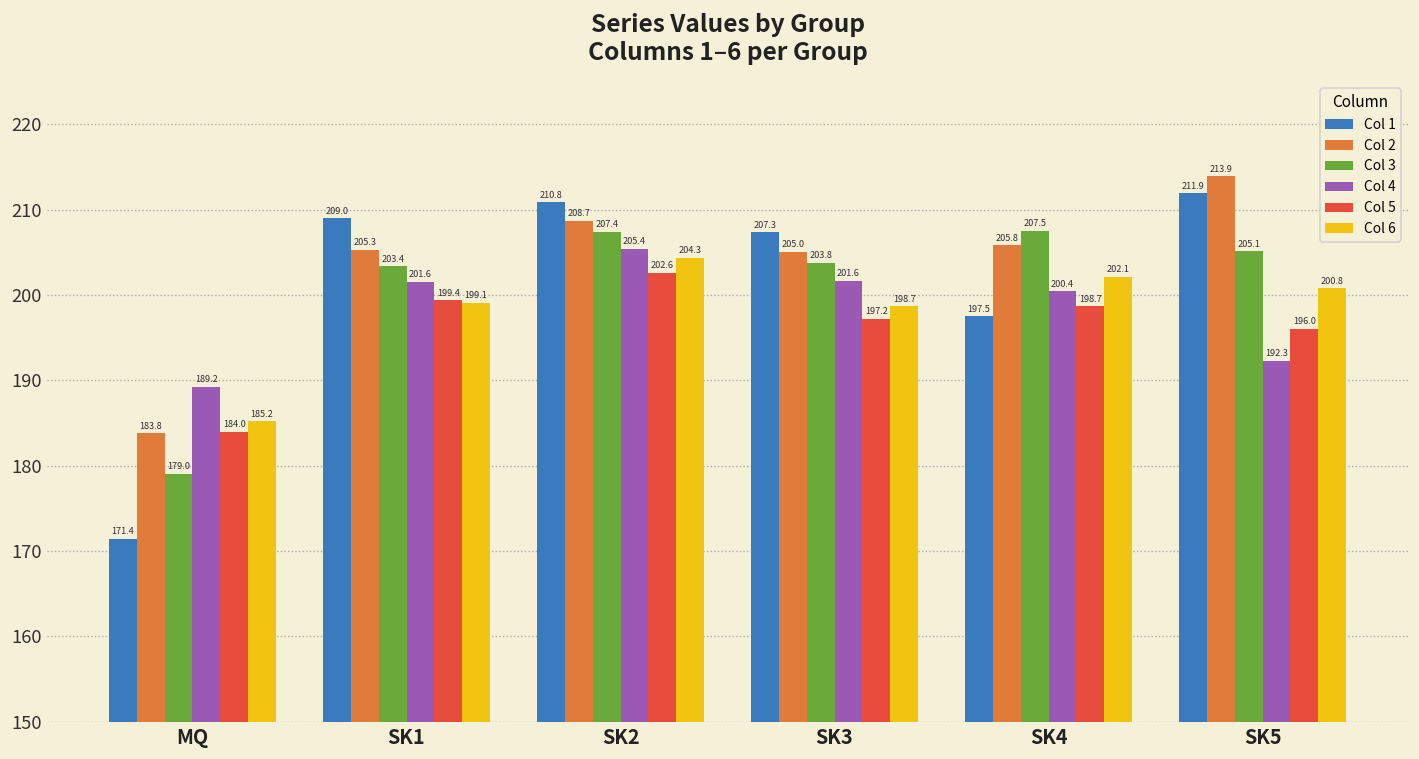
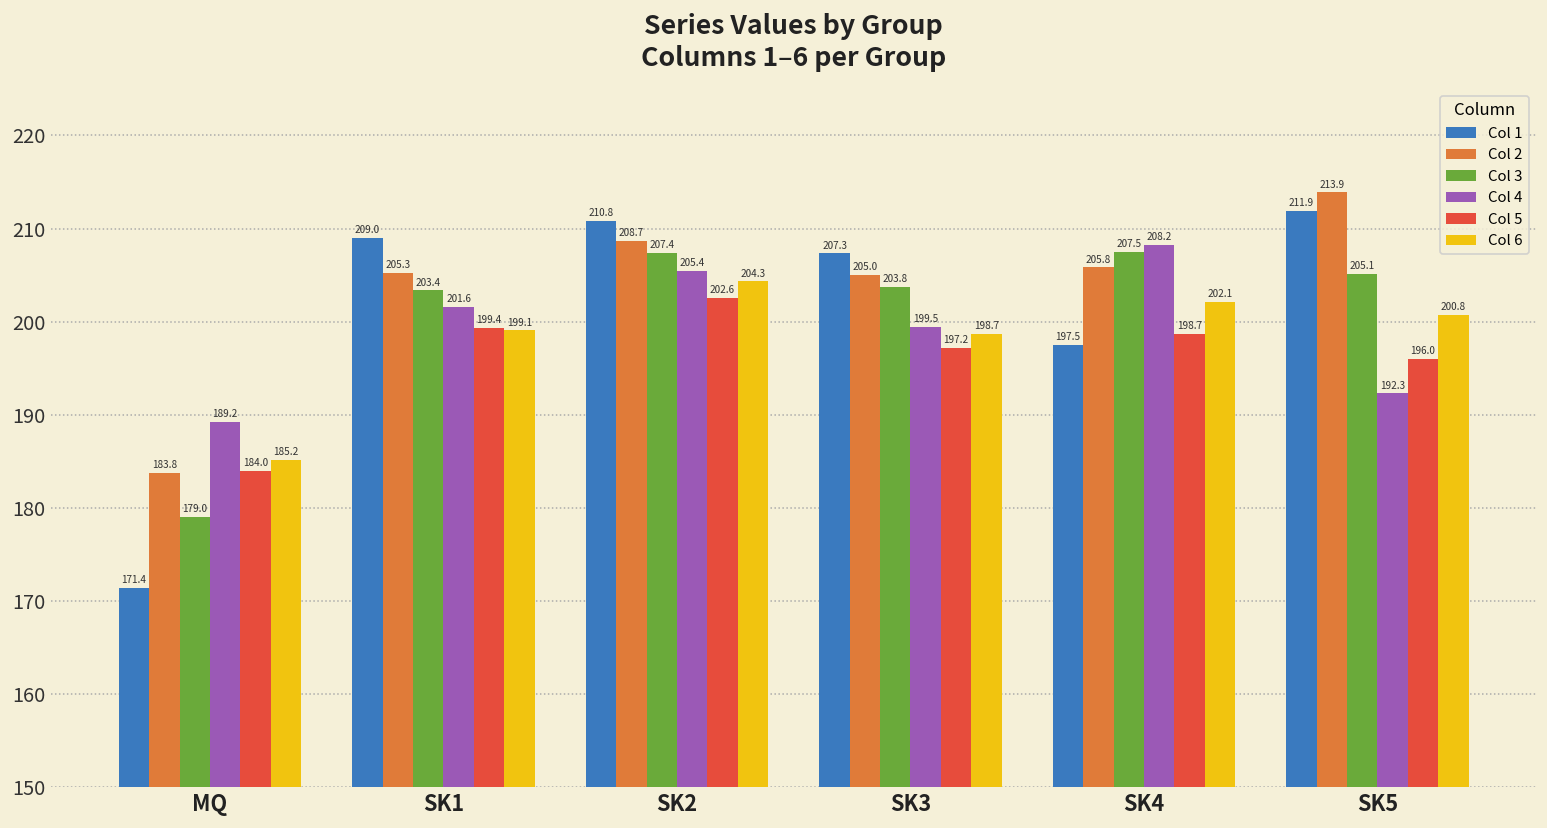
Col 4, SK3: 201.6 -> 199.5
Col 4, SK4: 200.4 -> 208.2
